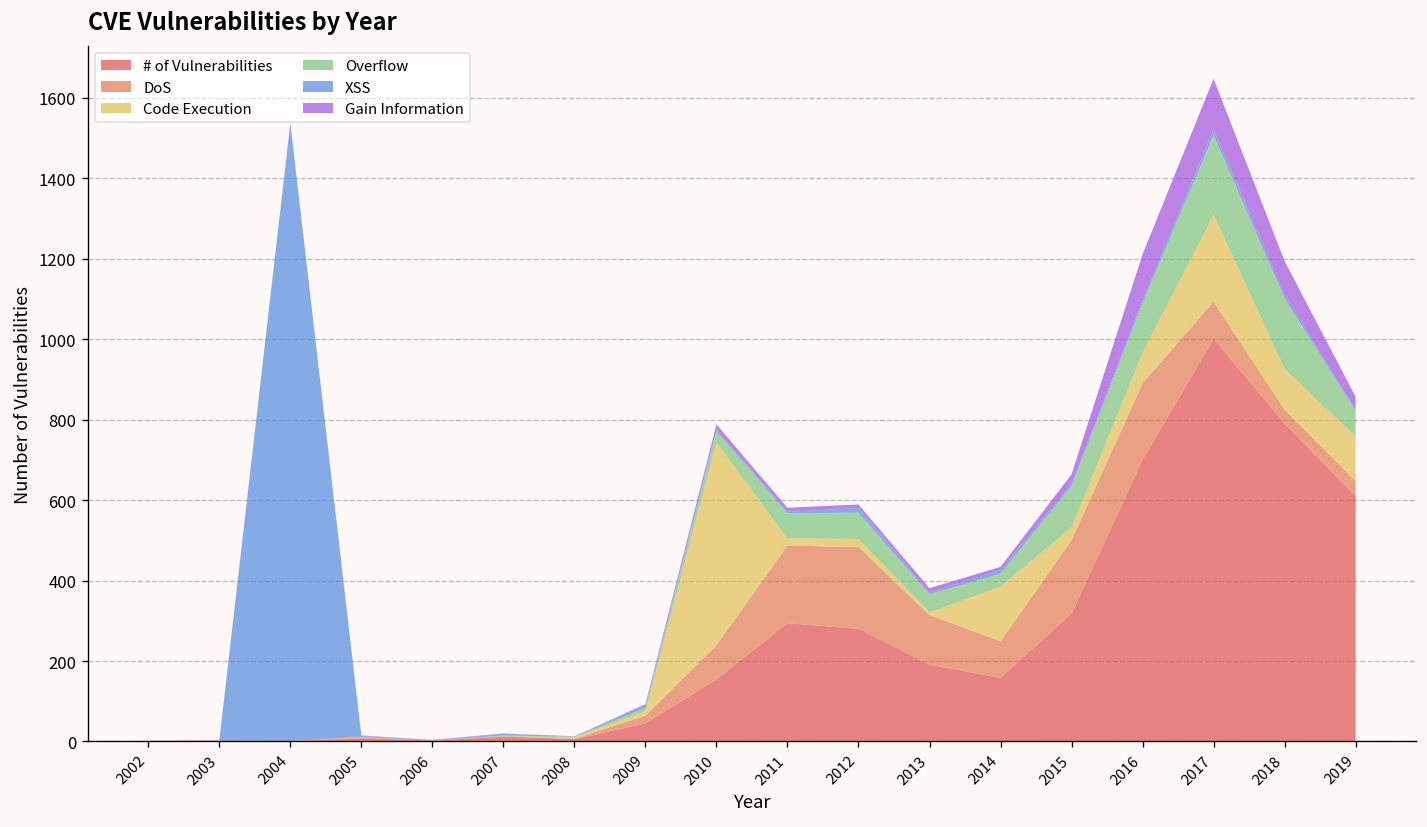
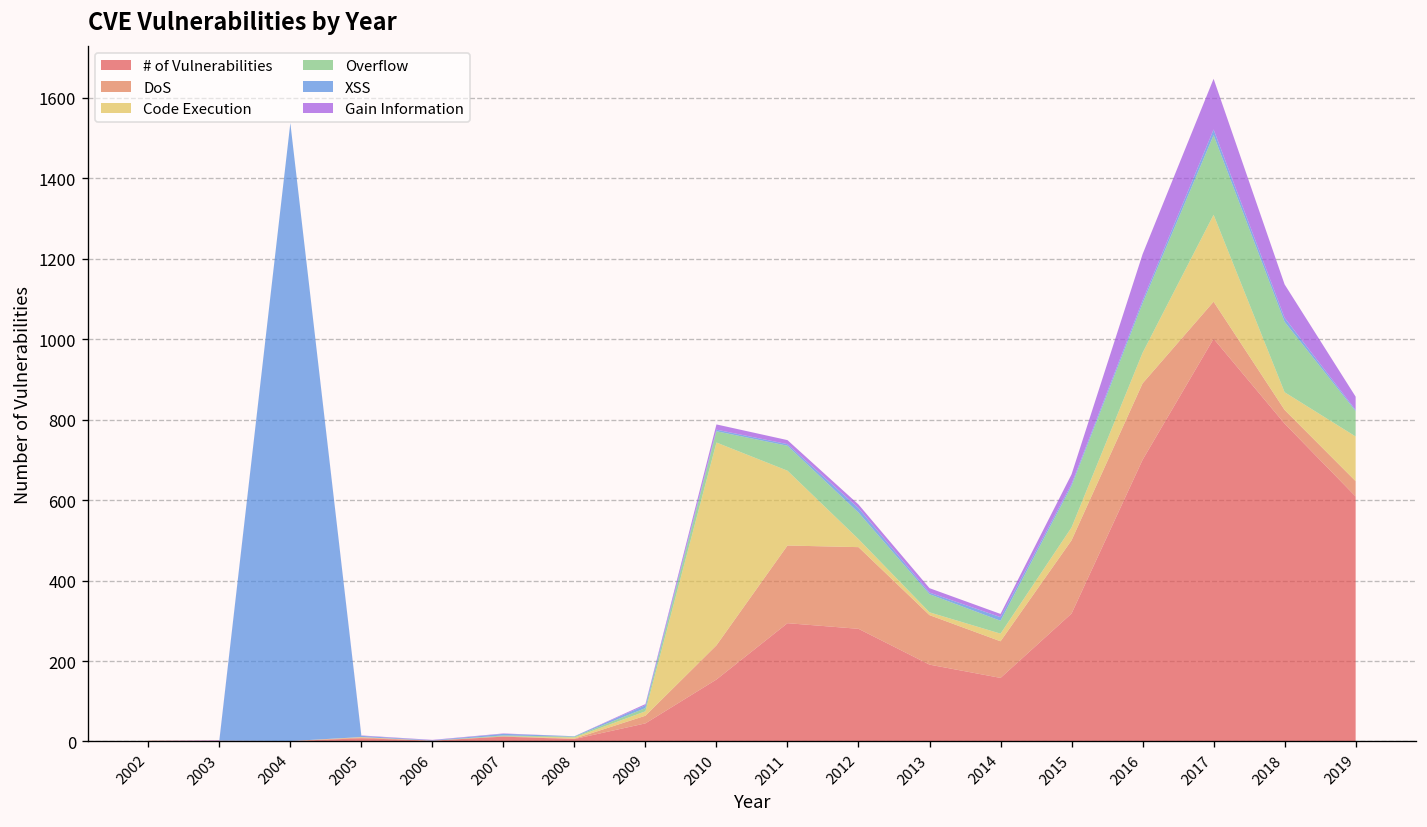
Code Execution, 2011: 20 -> 190
Code Execution, 2014: 140 -> 20
Code Execution, 2018: 100 -> 40
